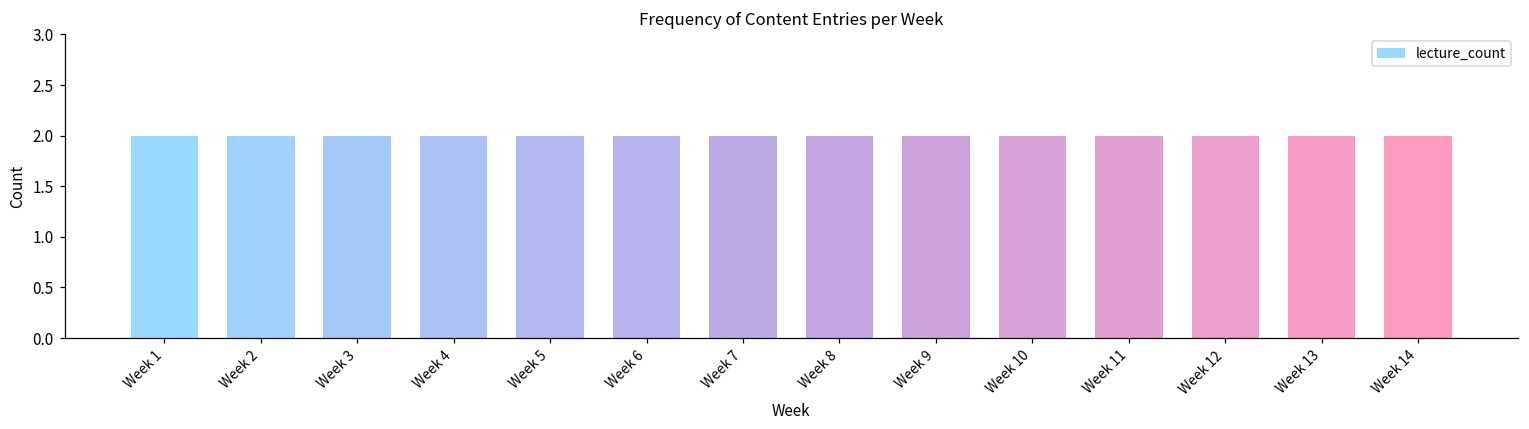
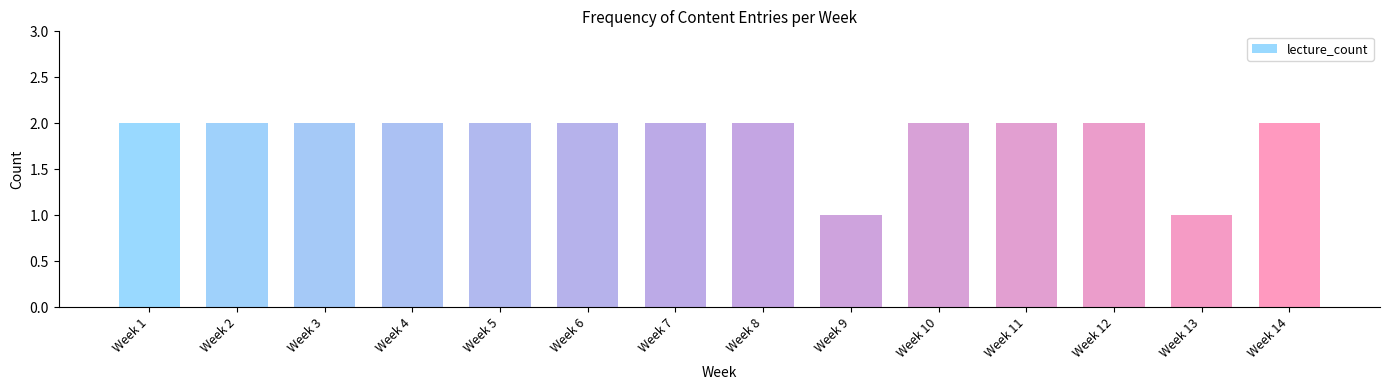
Week 9: 2 -> 1
Week 13: 2 -> 1
